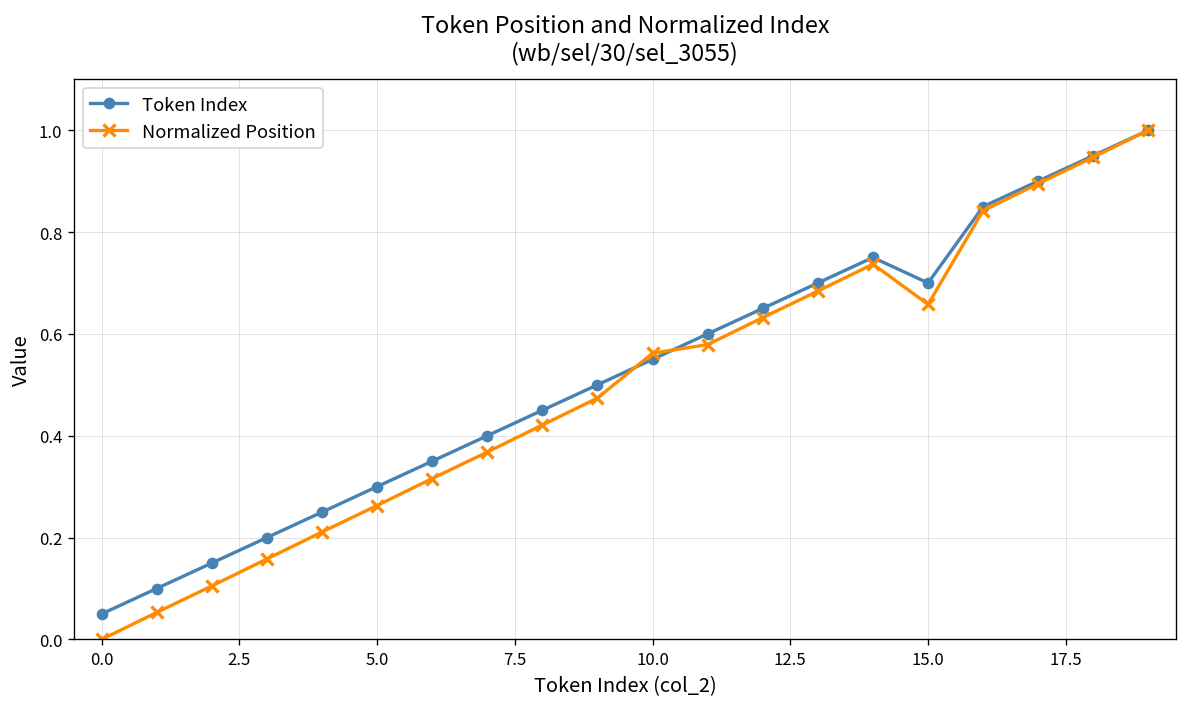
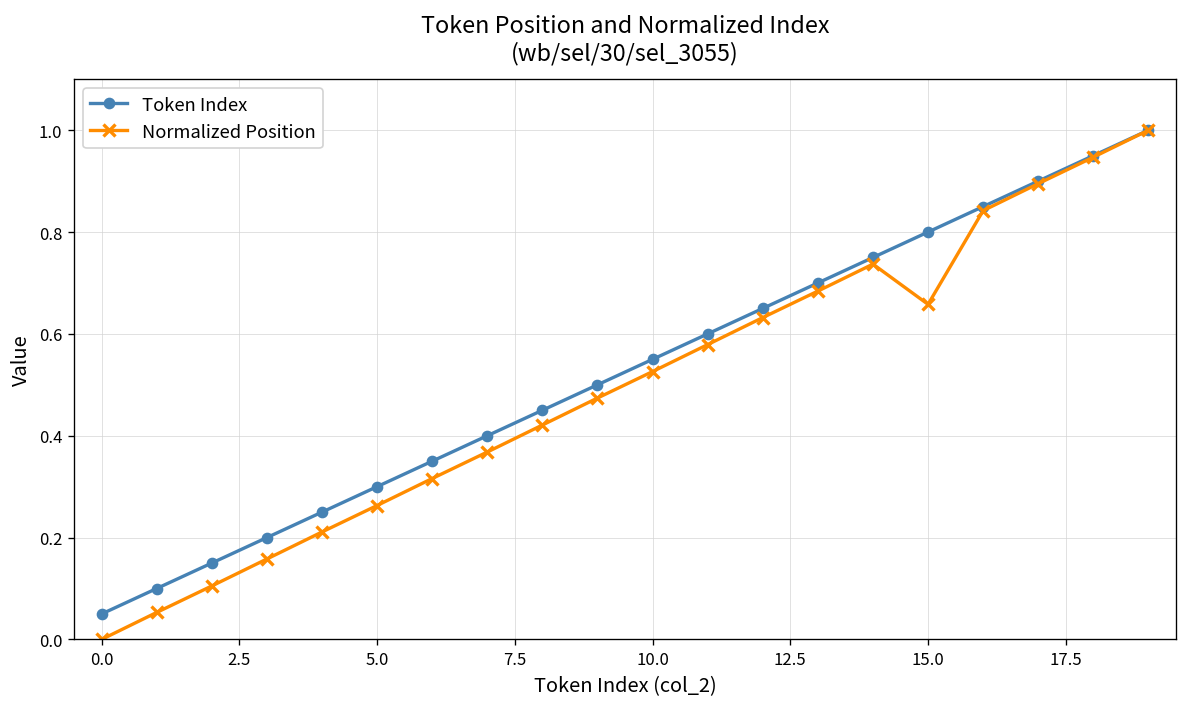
Normalized Position, 10.0: 0.56 -> 0.53
Token Index, 15.0: 0.70 -> 0.80
